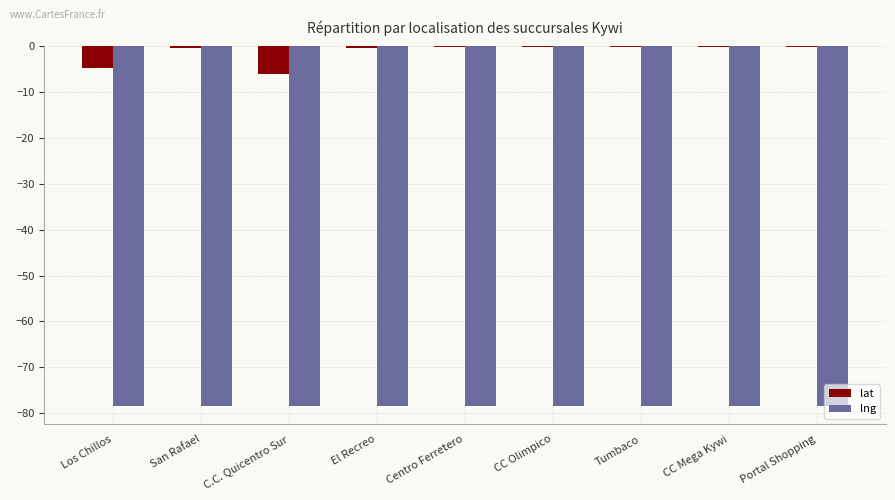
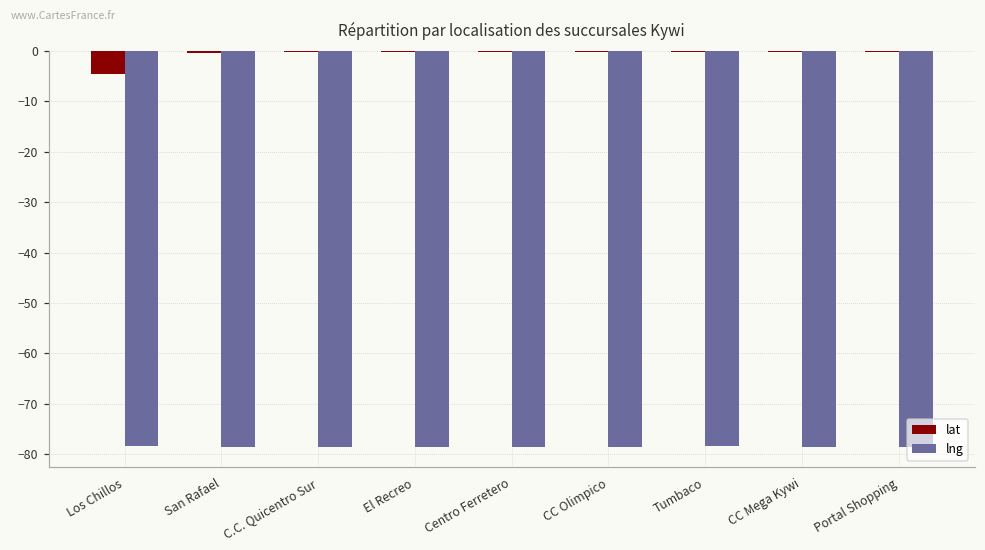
lat, C.C. Quicentro Sur: -6 -> 0
